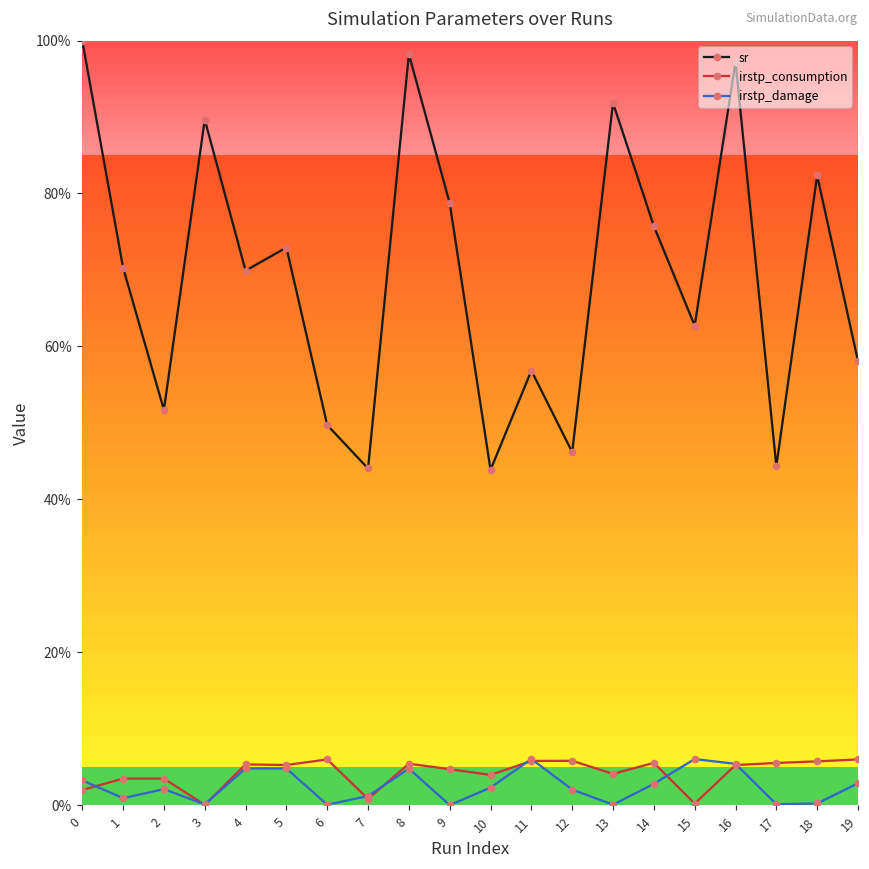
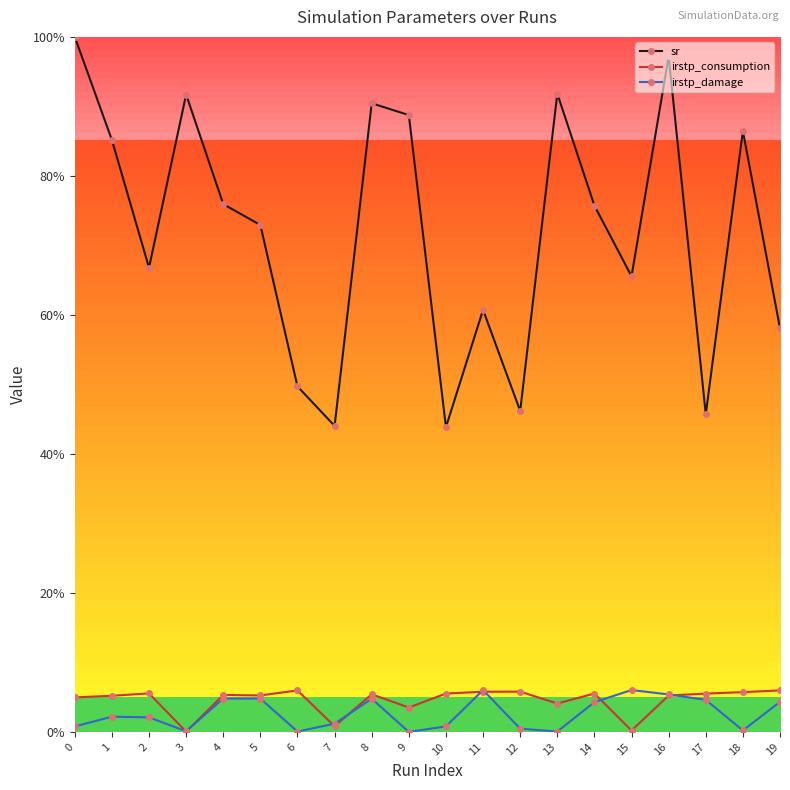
irstp_consumption, 0: 2% -> 5%
irstp_damage, 0: 3% -> 1%
sr, 1: 70% -> 85%
irstp_consumption, 1: 3% -> 5%
irstp_damage, 1: 1% -> 2%
sr, 2: 52% -> 67%
irstp_consumption, 2: 3% -> 6%
sr, 3: 90% -> 92%
sr, 4: 70% -> 76%
sr, 8: 98% -> 90%
sr, 9: 79% -> 89%
irstp_consumption, 9: 5% -> 4%
irstp_consumption, 10: 4% -> 6%
irstp_damage, 10: 2% -> 1%
sr, 11: 57% -> 61%
irstp_damage, 12: 2% -> 0%
irstp_damage, 14: 3% -> 4%
sr, 15: 63% -> 66%
sr, 17: 44% -> 46%
irstp_damage, 17: 0% -> 5%
sr, 18: 82% -> 86%
irstp_damage, 19: 3% -> 4%
